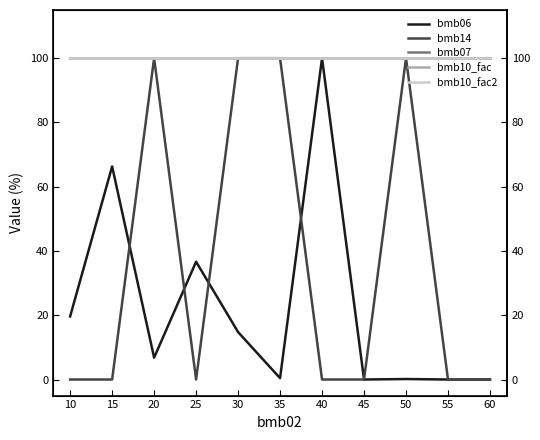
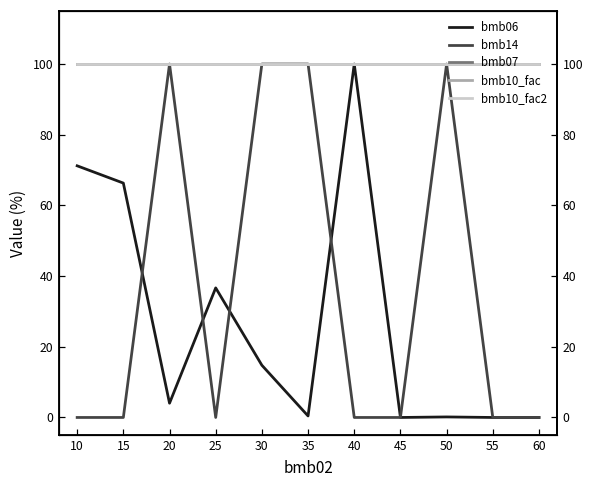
bmb06, 10: 20 -> 71
bmb06, 20: 7 -> 4
